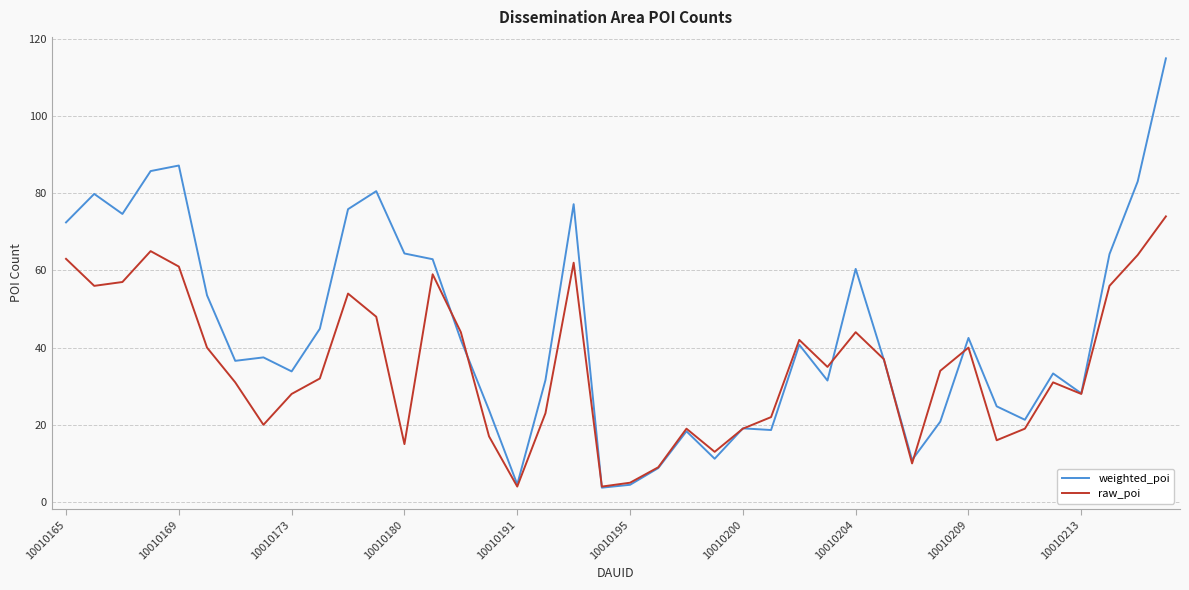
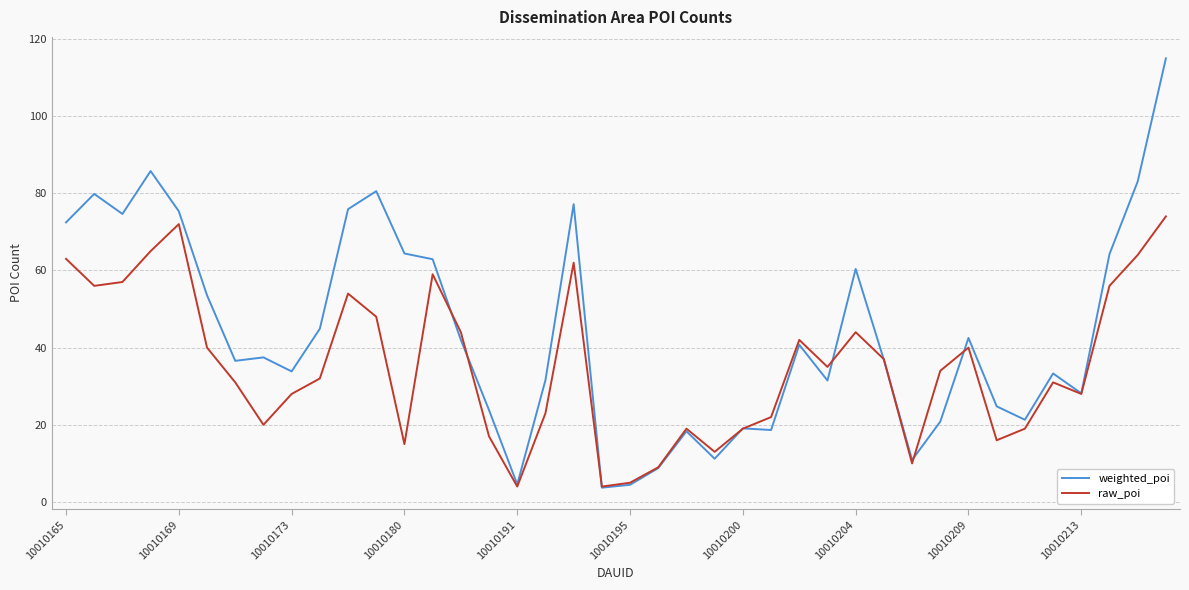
weighted_poi, 10010169: 87 -> 75
raw_poi, 10010169: 61 -> 72
